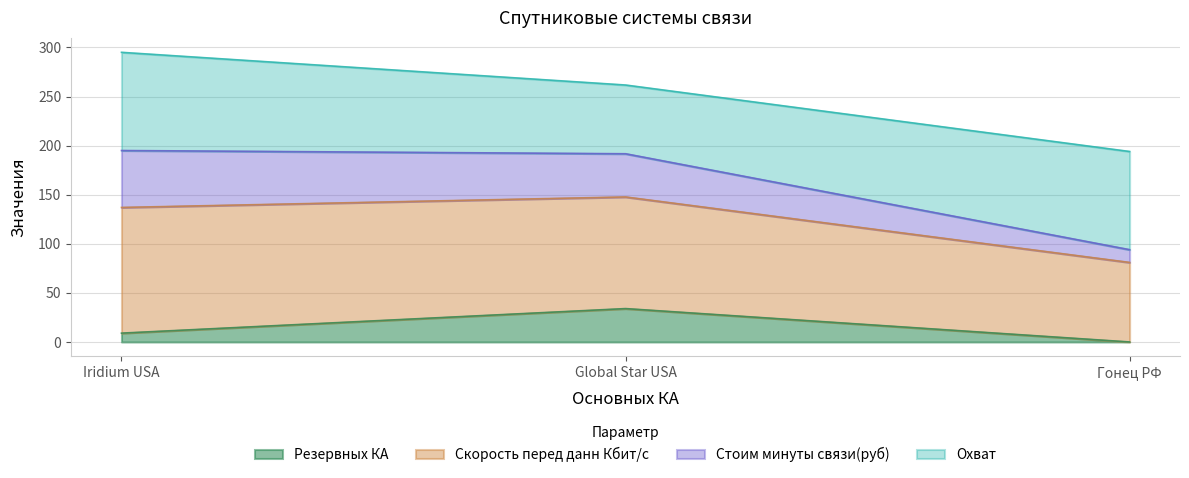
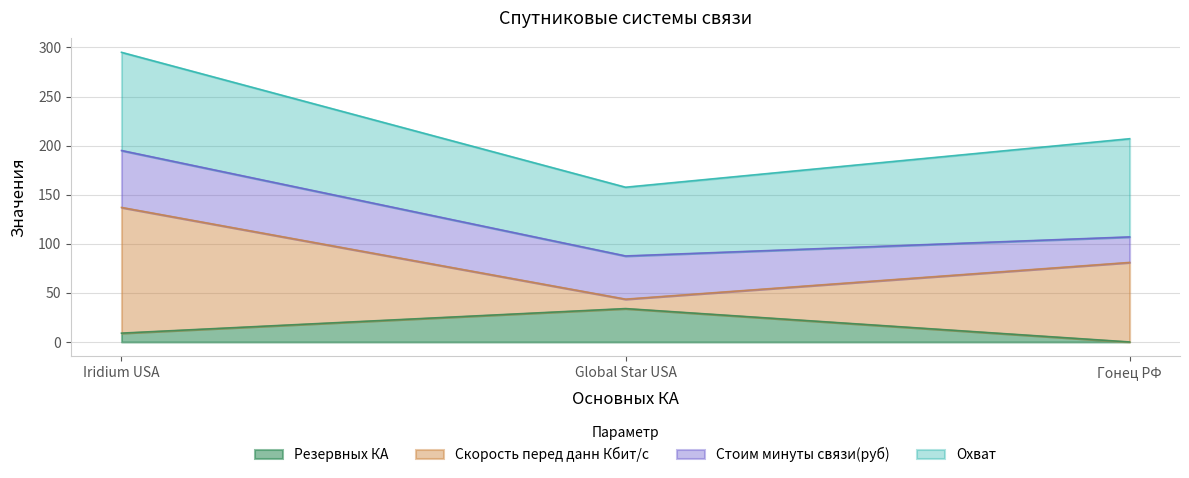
Скорость перед данн Кбит/с, Global Star USA: 110 -> 10
Стоим минуты связи(руб), Гонец РФ: 10 -> 30
